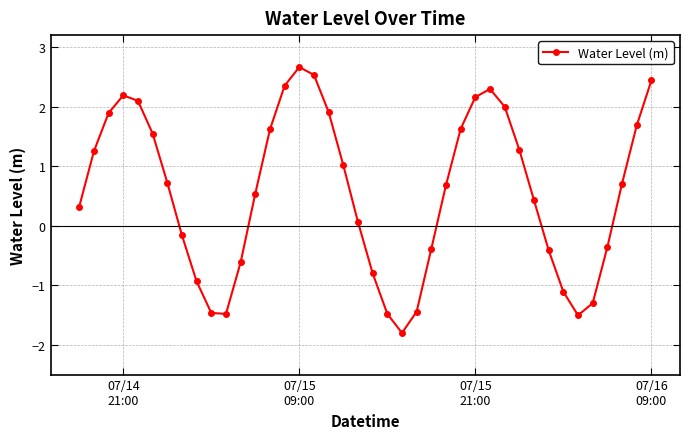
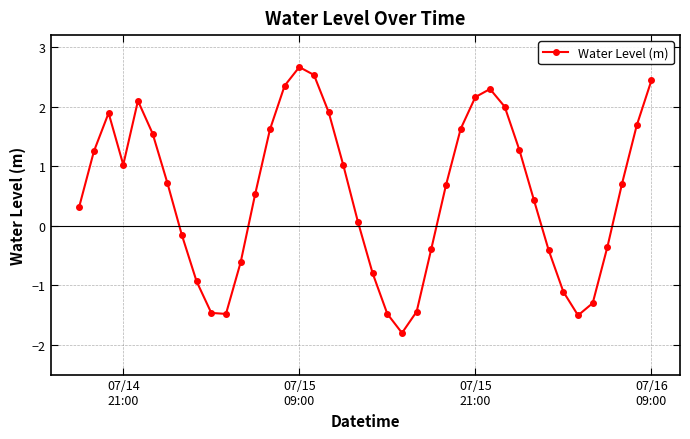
07/14 21:00: 2.2 -> 1.0
